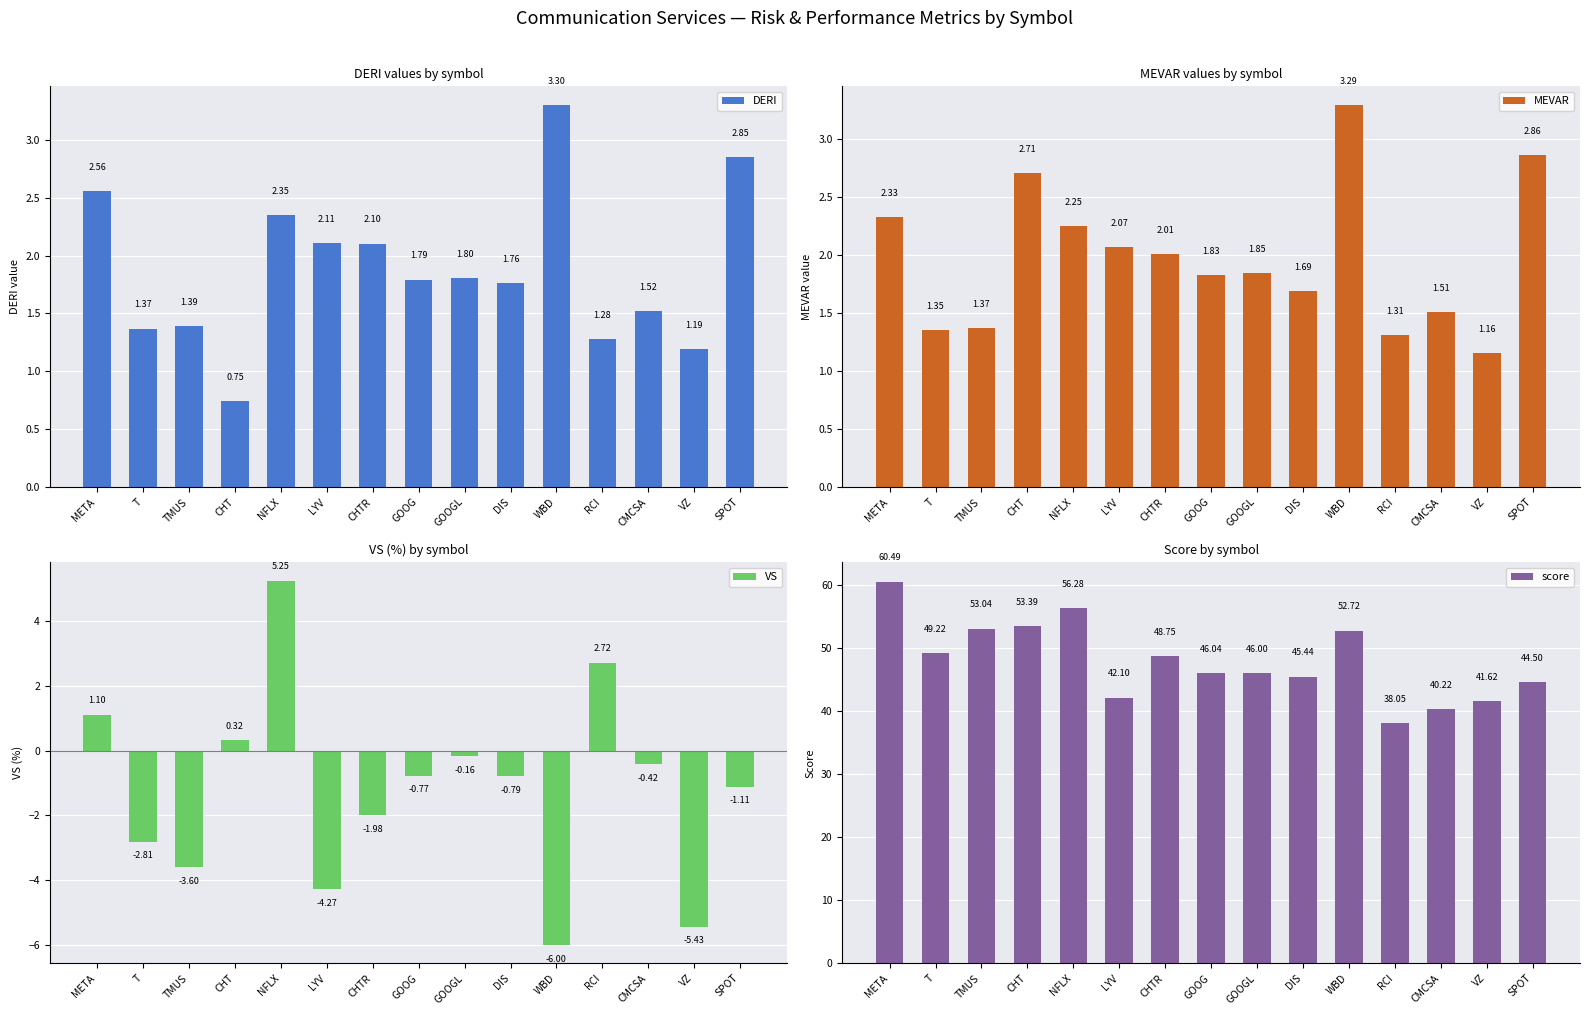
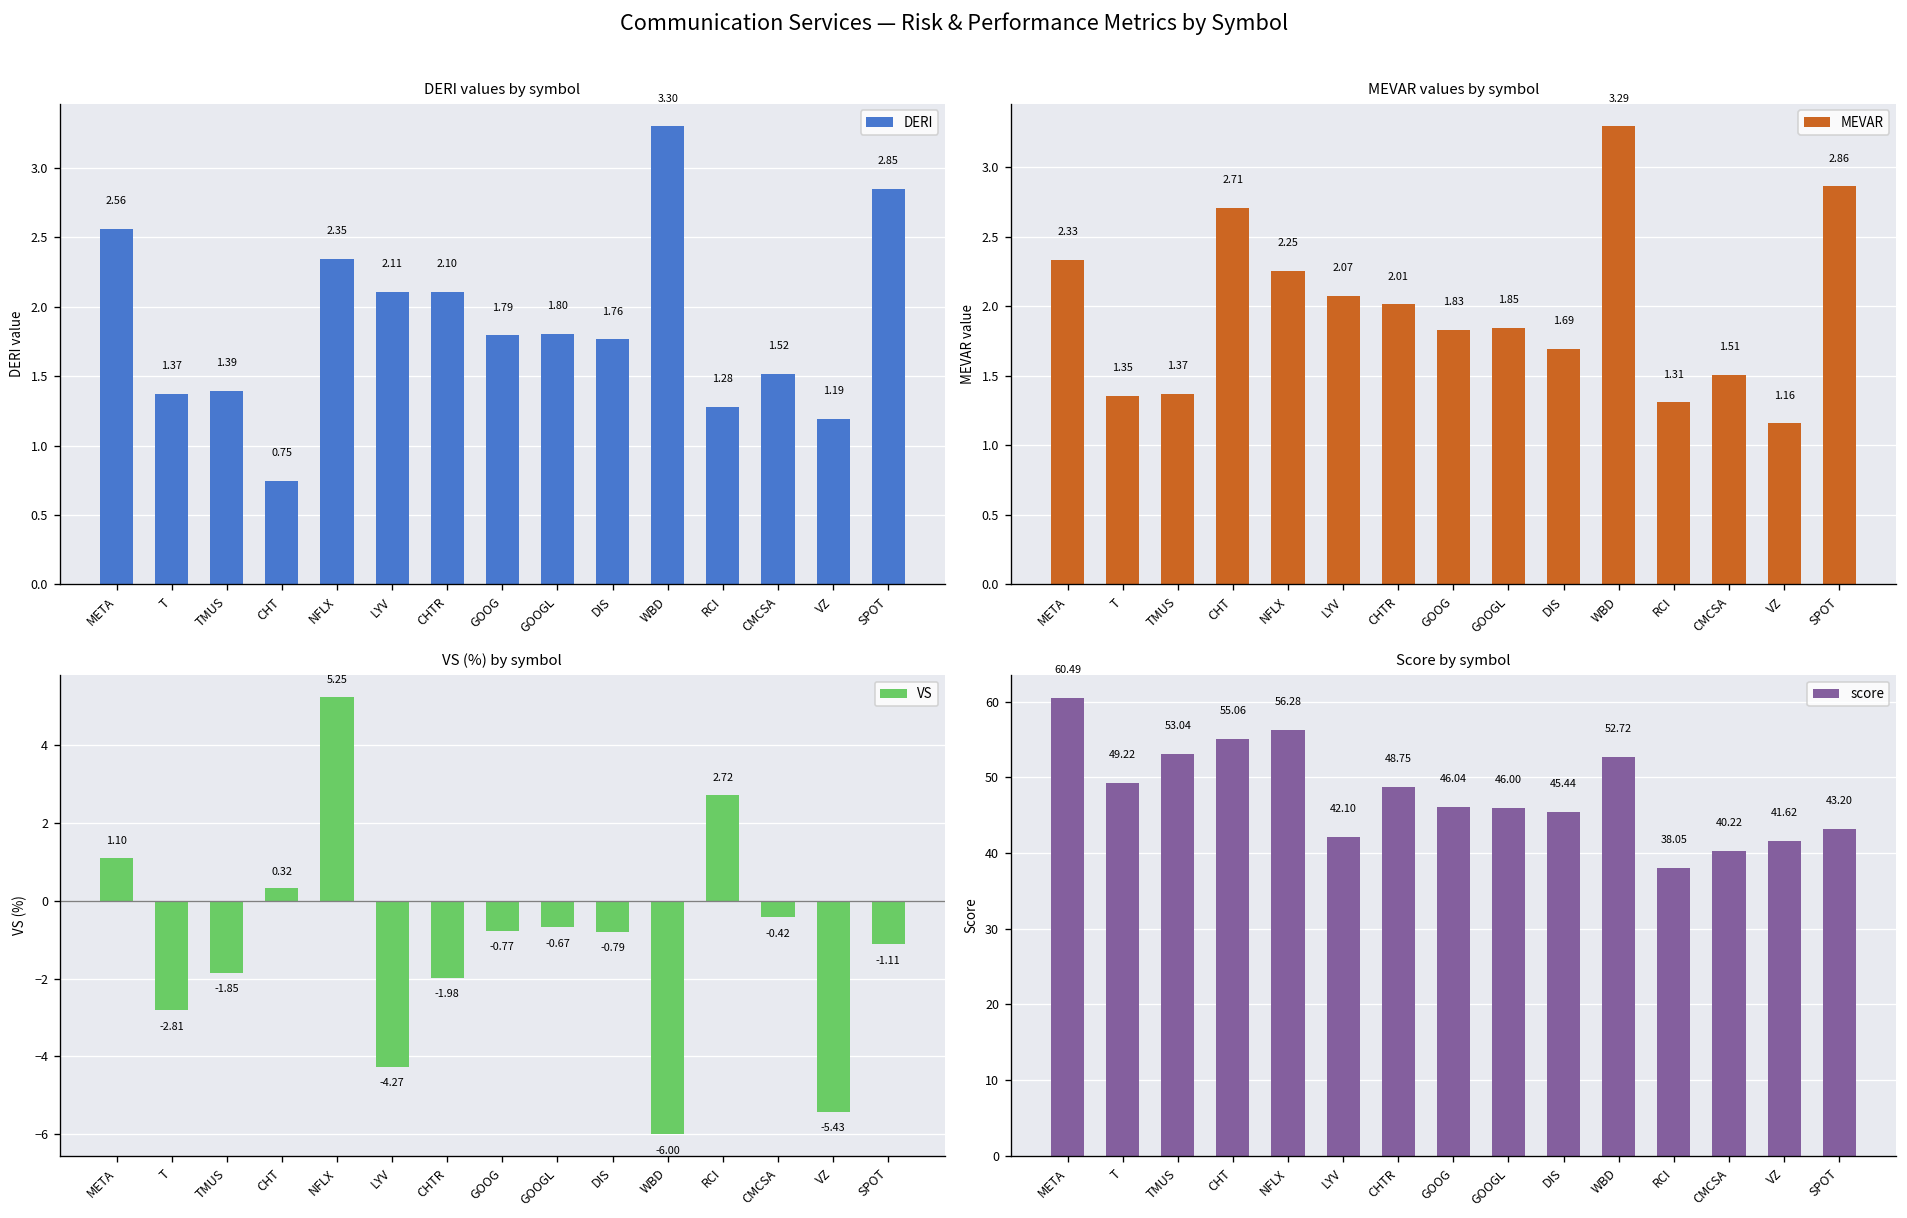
VS (%) by symbol, TMUS: -3.60 -> -1.85
VS (%) by symbol, GOOGL: -0.16 -> -0.67
Score by symbol, CHT: 53.39 -> 55.06
Score by symbol, SPOT: 44.50 -> 43.20
